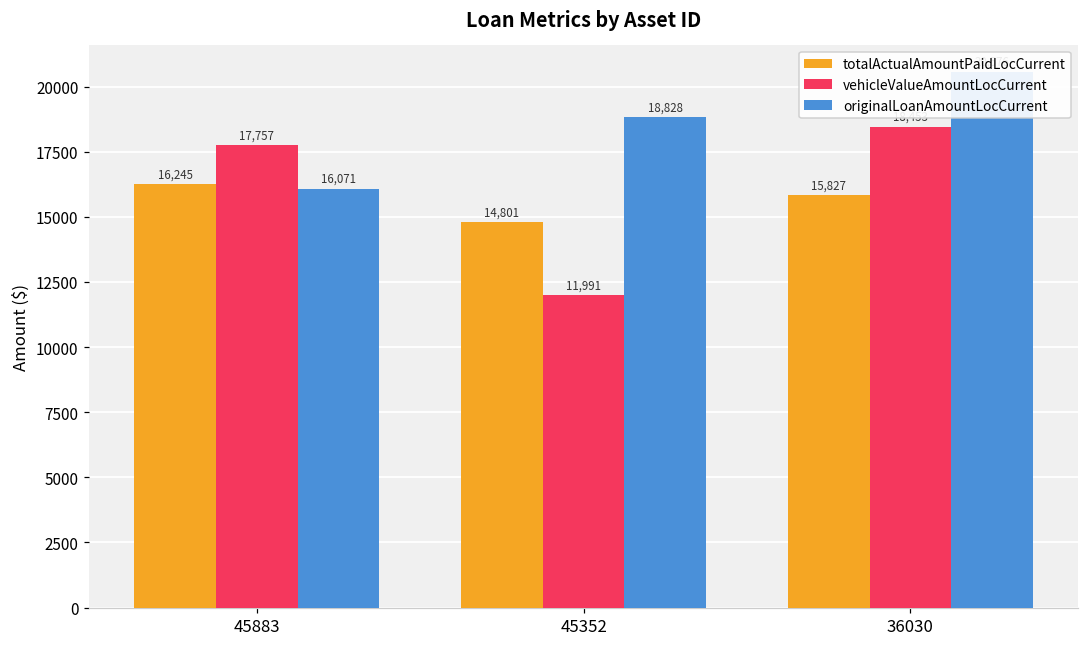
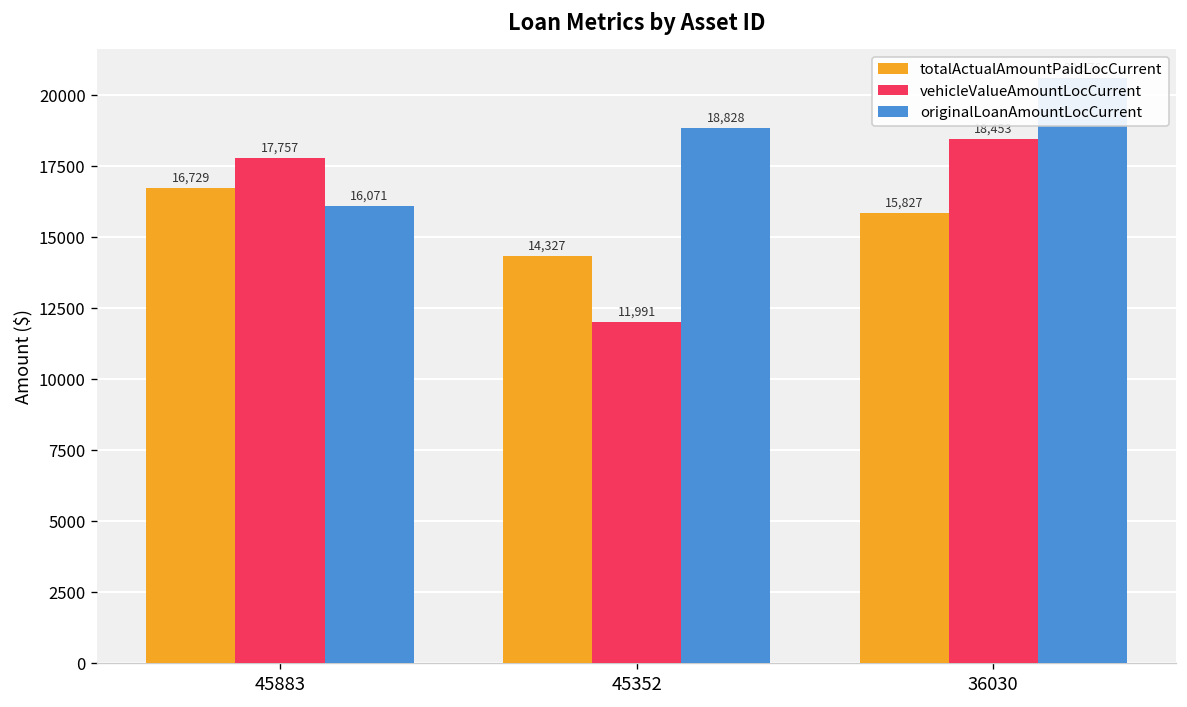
totalActualAmountPaidLocCurrent, 45883: 16,245 -> 16,729
totalActualAmountPaidLocCurrent, 45352: 14,801 -> 14,327
